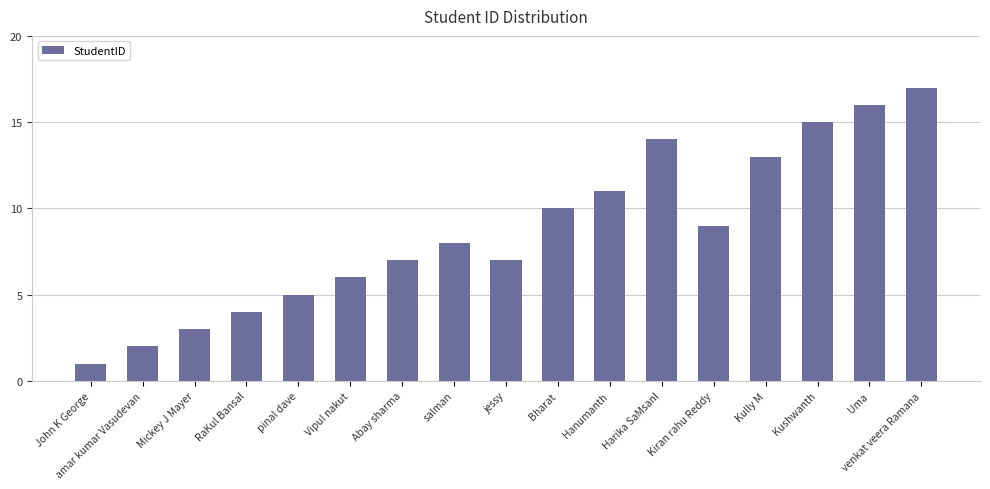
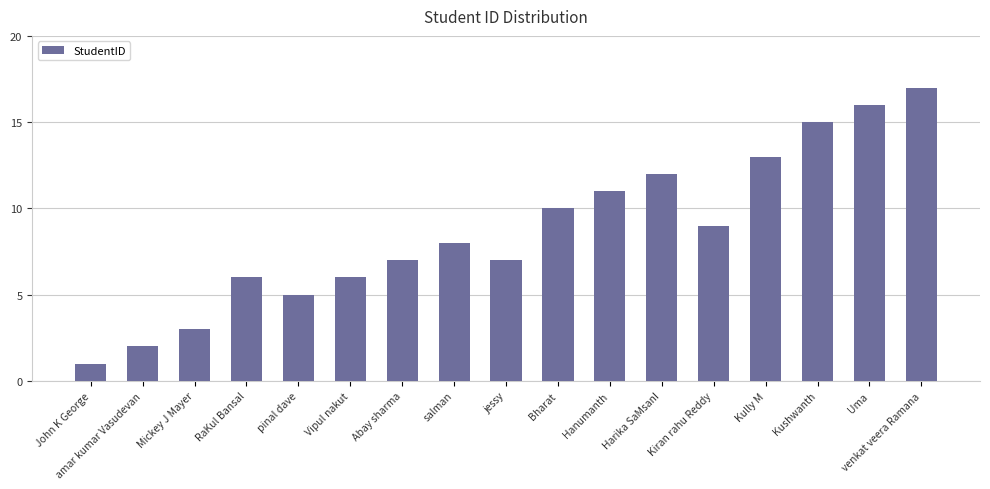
RaKul Bansal: 4 -> 6
Harika SaMsanI: 14 -> 12
